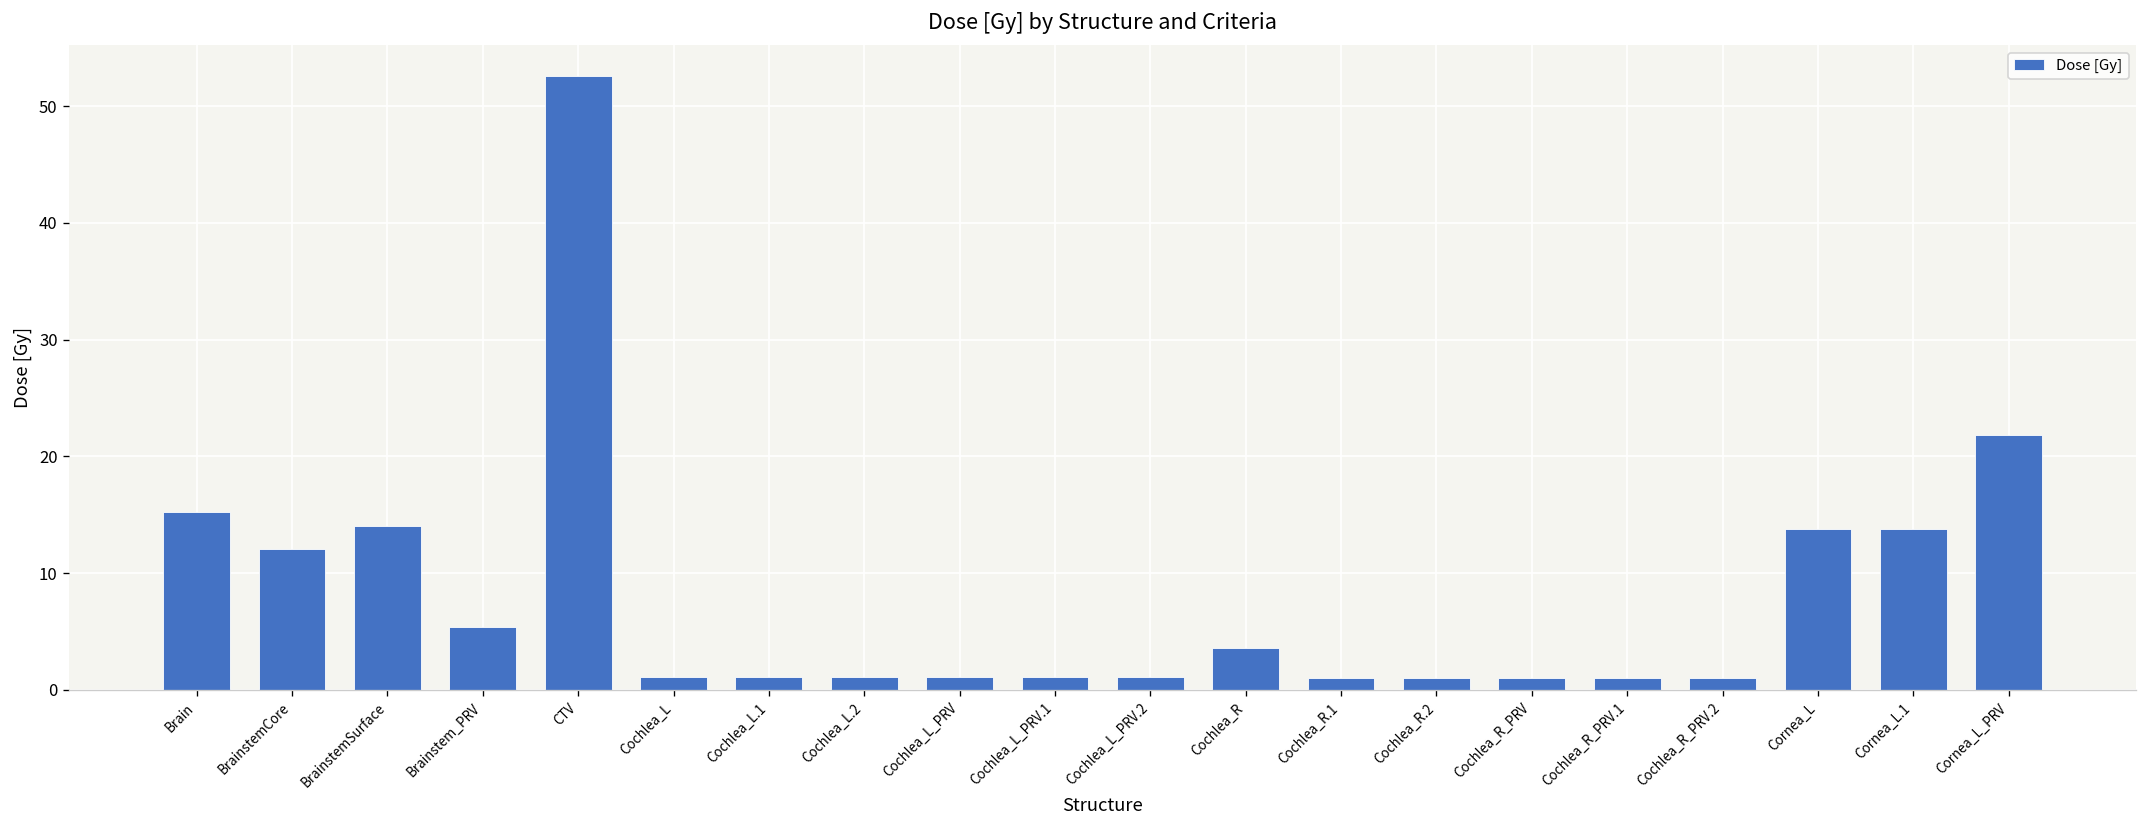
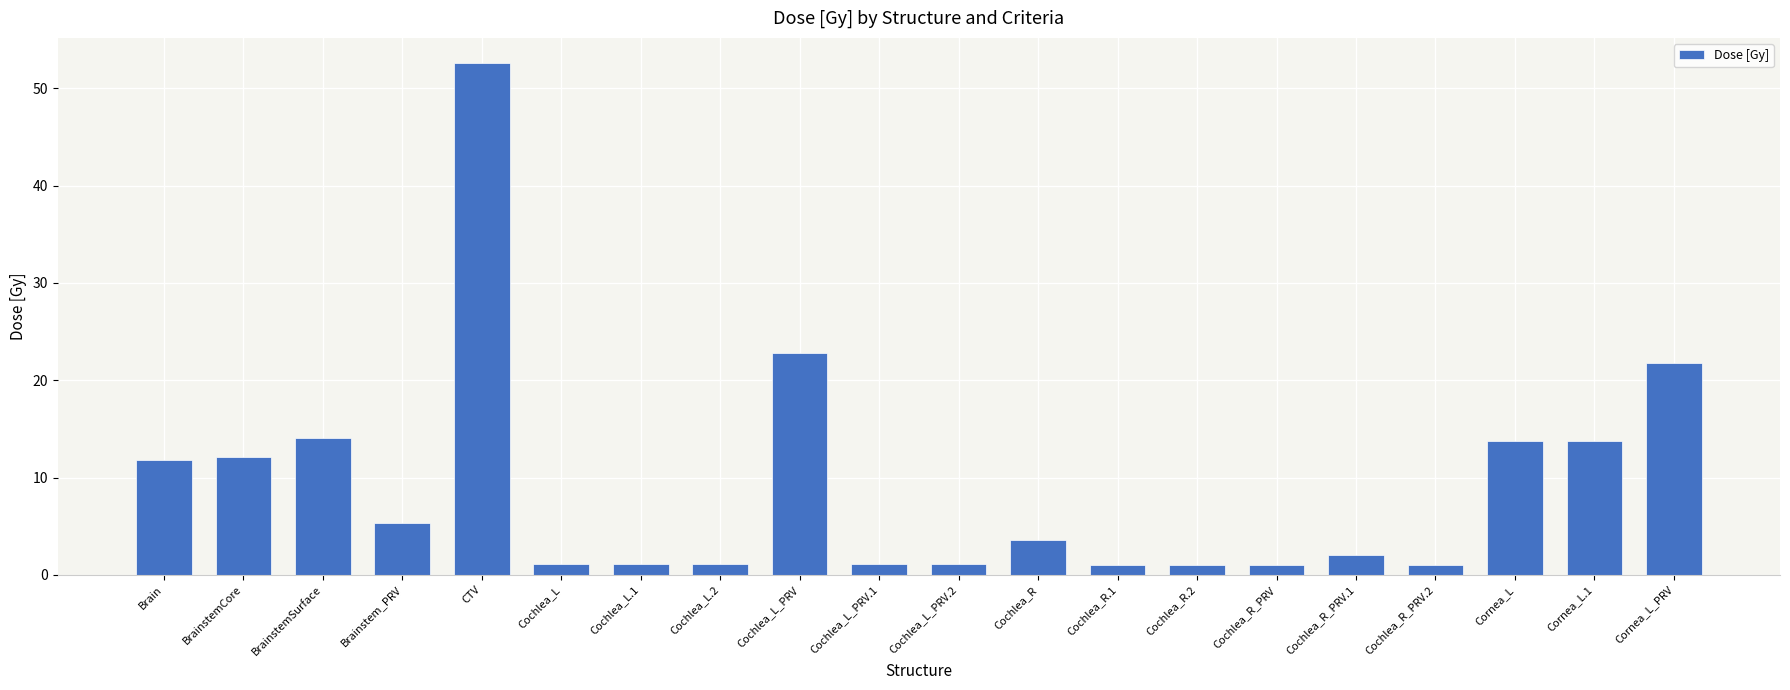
Brain: 15 -> 12
Cochlea_L_PRV: 1 -> 23
Cochlea_R_PRV.1: 1 -> 2
